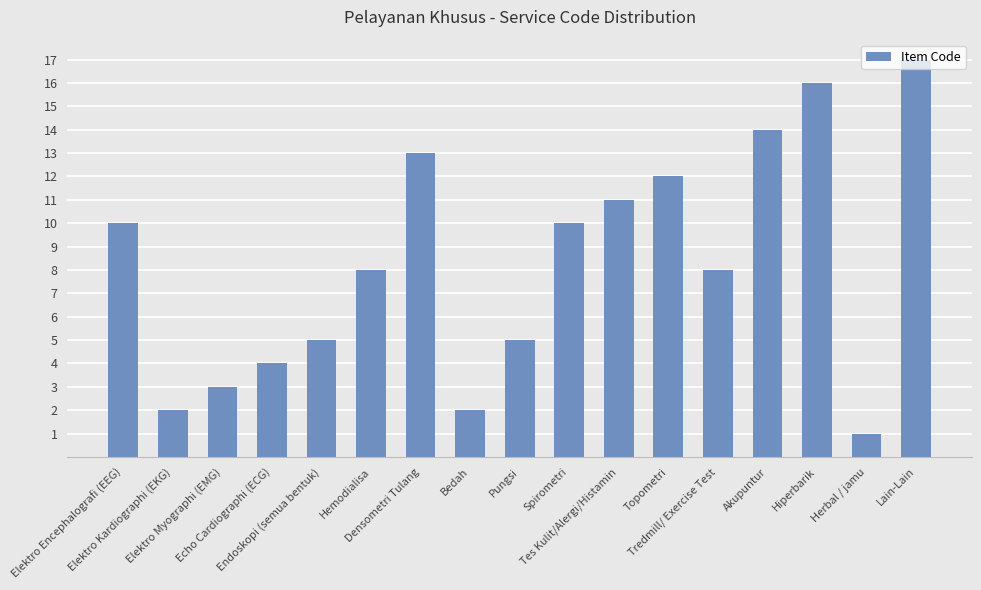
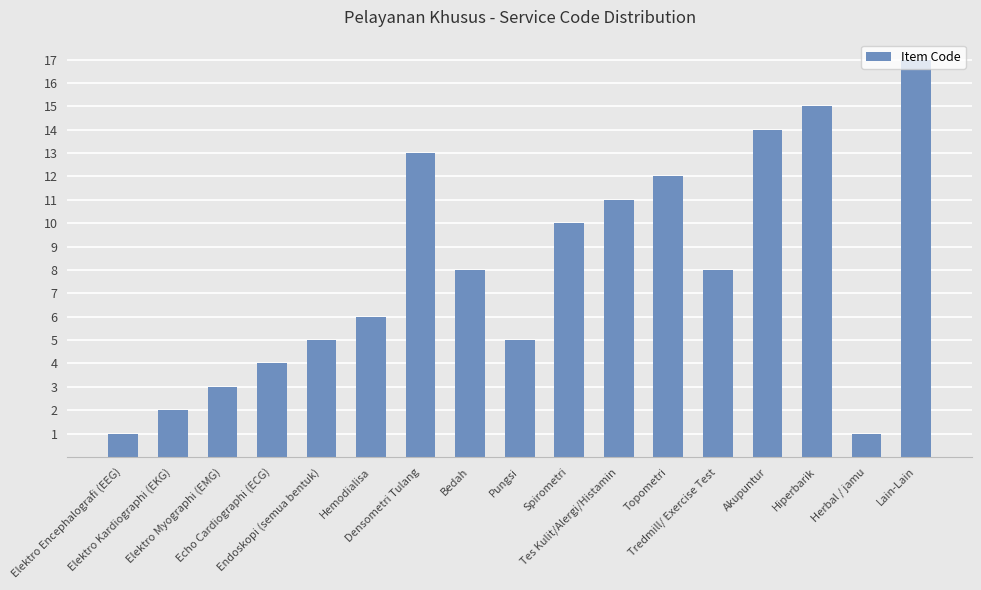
Elektro Encephalografi (EEG): 10 -> 1
Hemodialisa: 8 -> 6
Bedah: 2 -> 8
Hiperbarik: 16 -> 15
